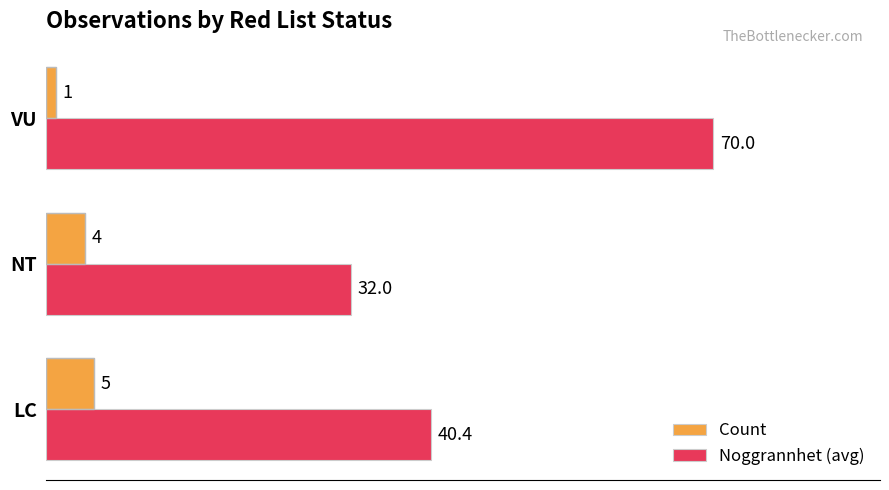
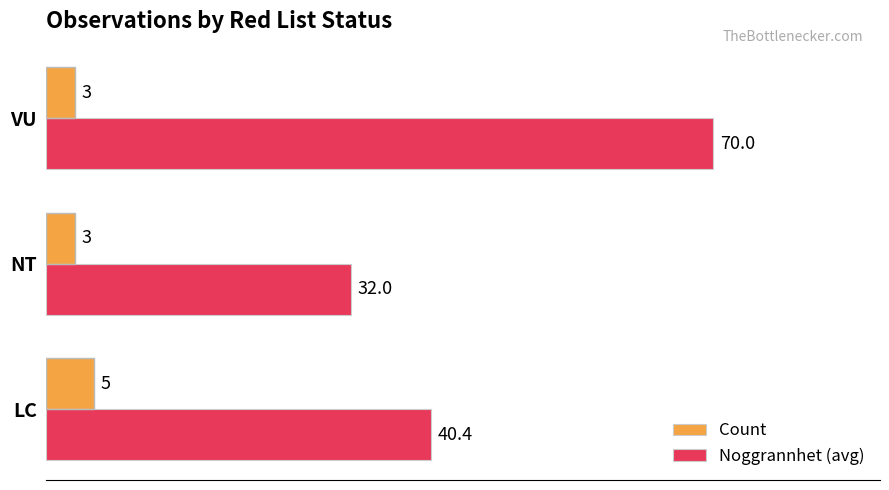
Count, VU: 1 -> 3
Count, NT: 4 -> 3
